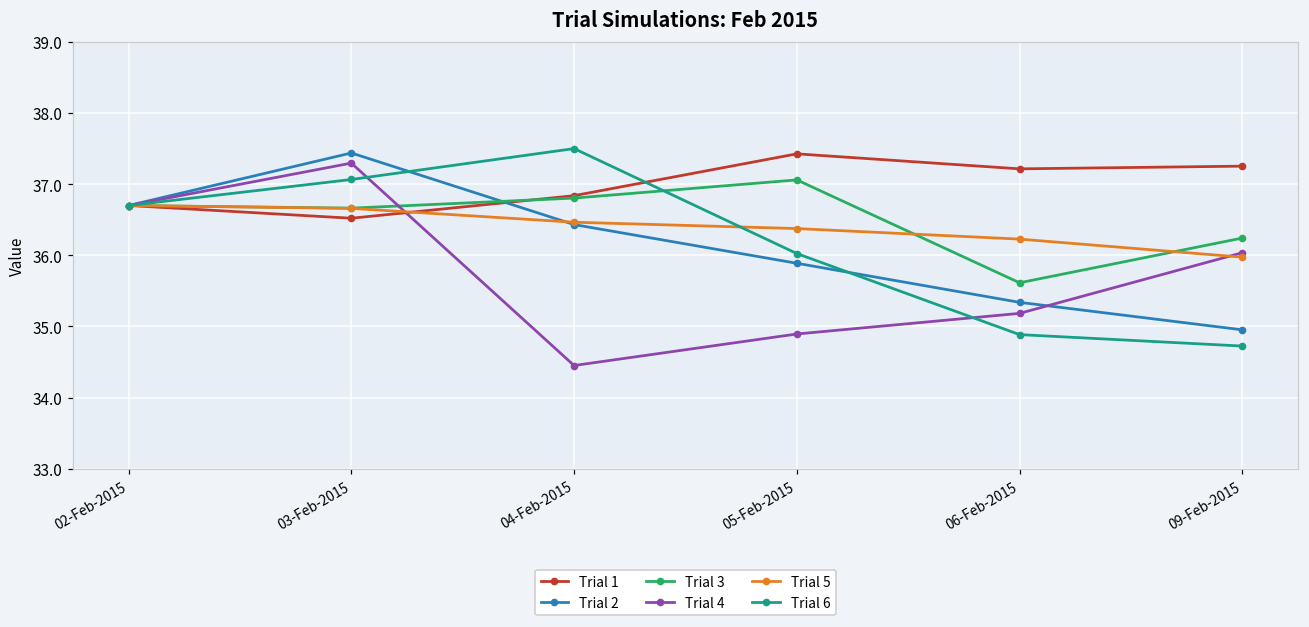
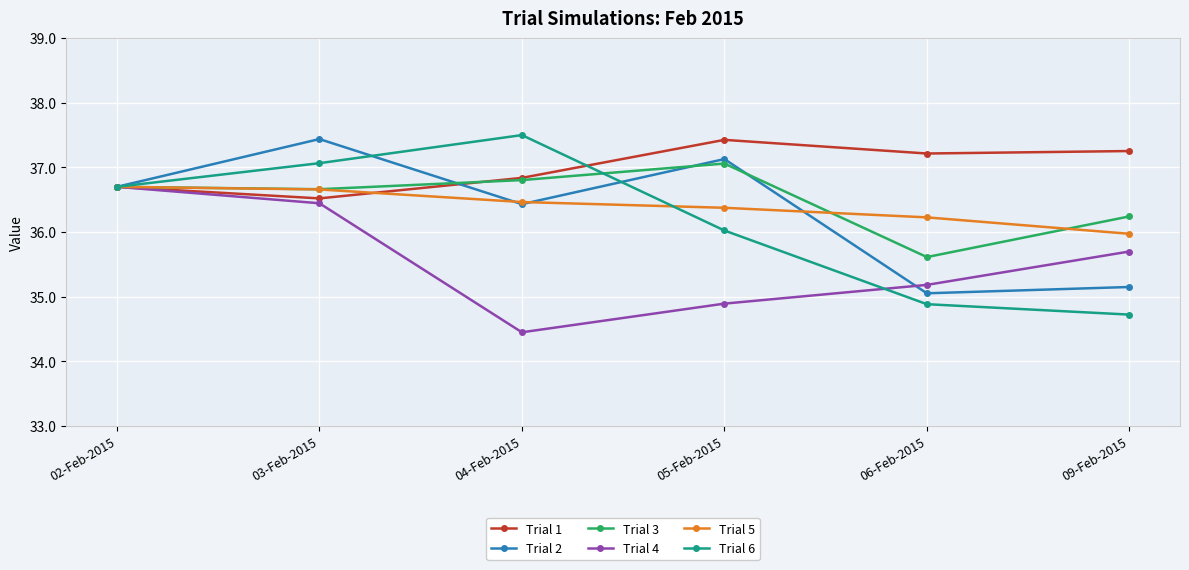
Trial 4, 03-Feb-2015: 37.3 -> 36.4
Trial 2, 05-Feb-2015: 35.9 -> 37.1
Trial 2, 06-Feb-2015: 35.3 -> 35.1
Trial 2, 09-Feb-2015: 35.0 -> 35.2
Trial 4, 09-Feb-2015: 36.0 -> 35.7
